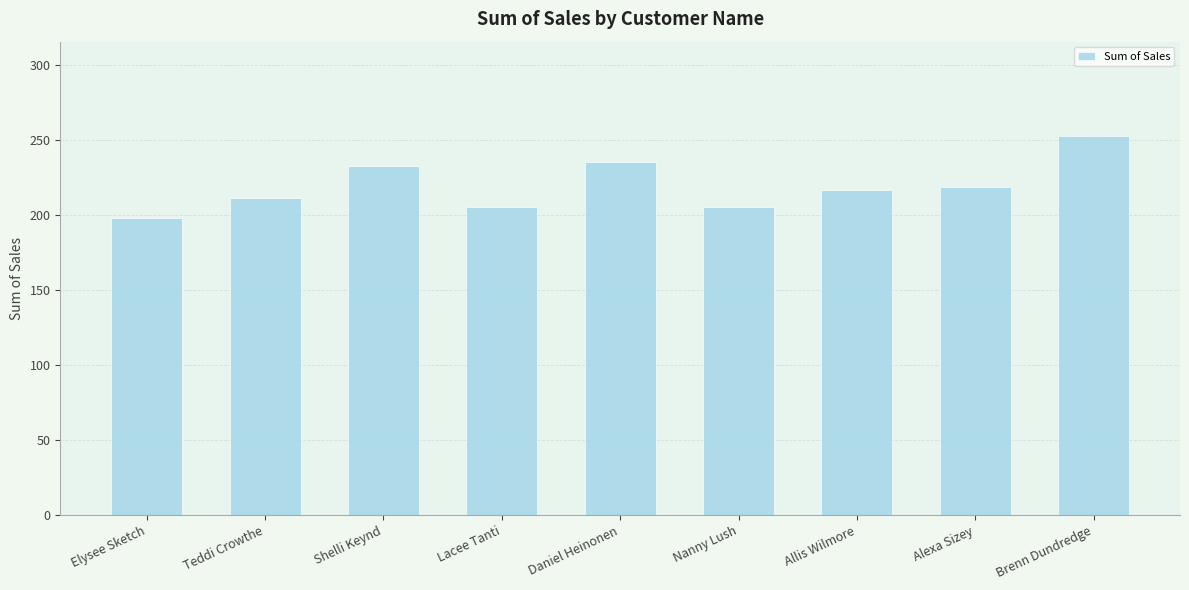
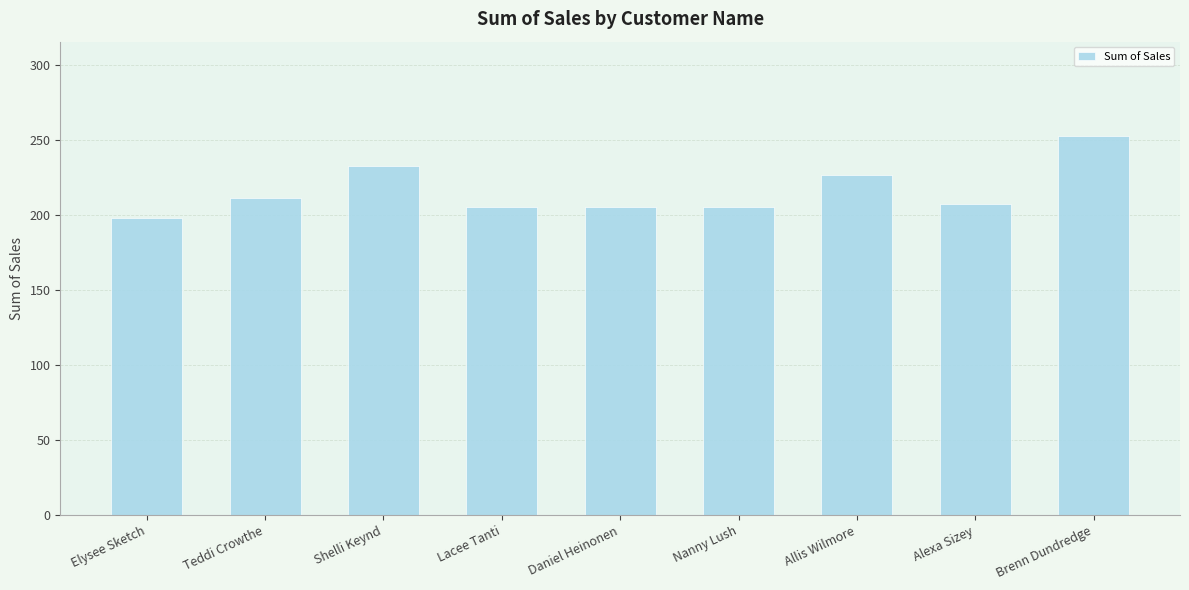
Daniel Heinonen: 235 -> 205
Allis Wilmore: 217 -> 227
Alexa Sizey: 219 -> 207
